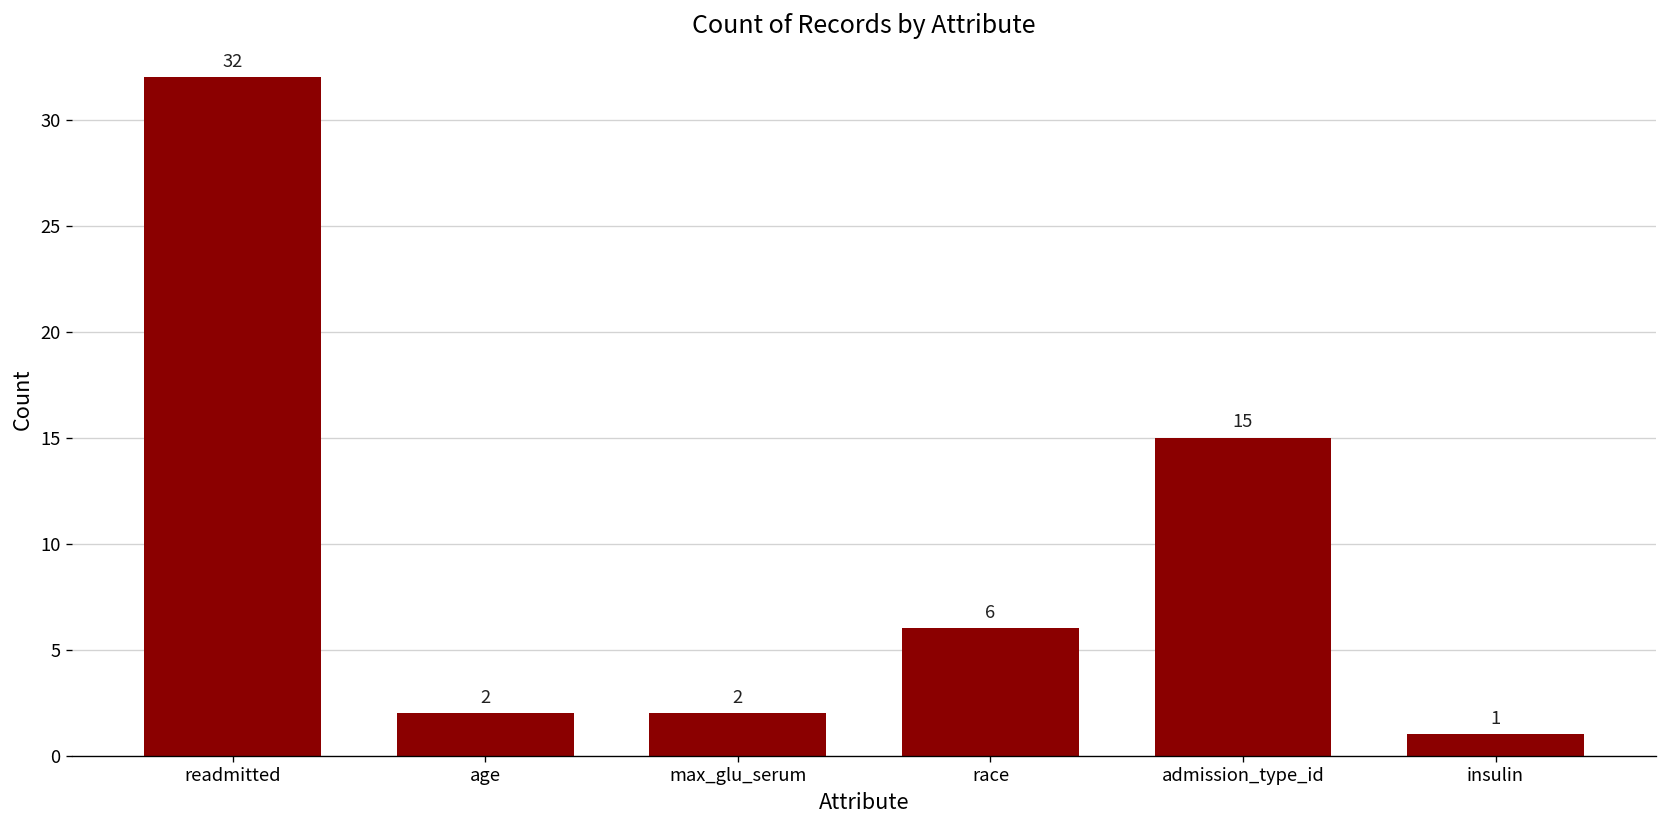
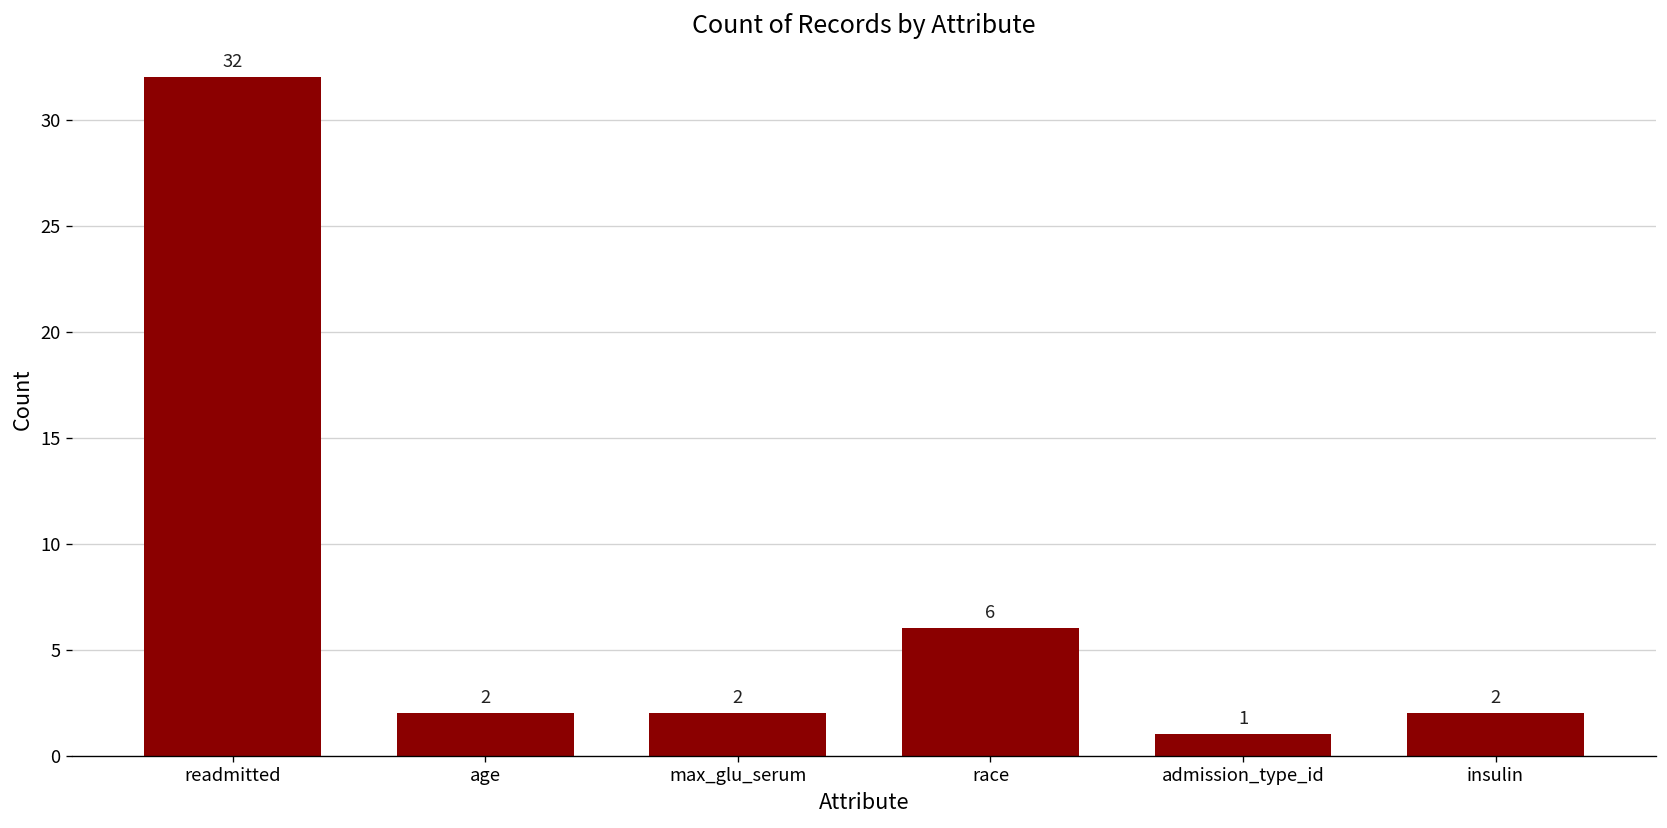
admission_type_id: 15 -> 1
insulin: 1 -> 2
